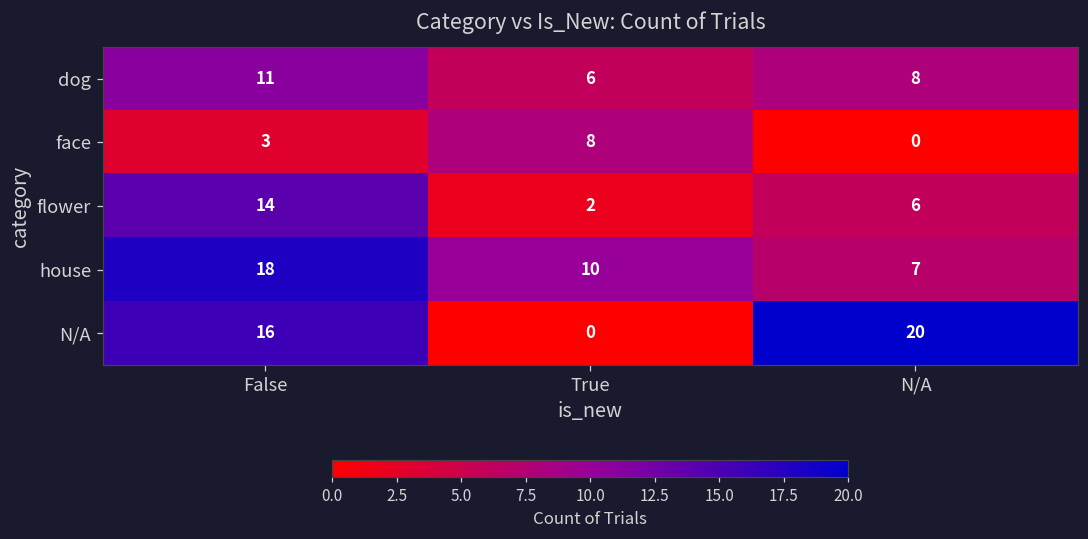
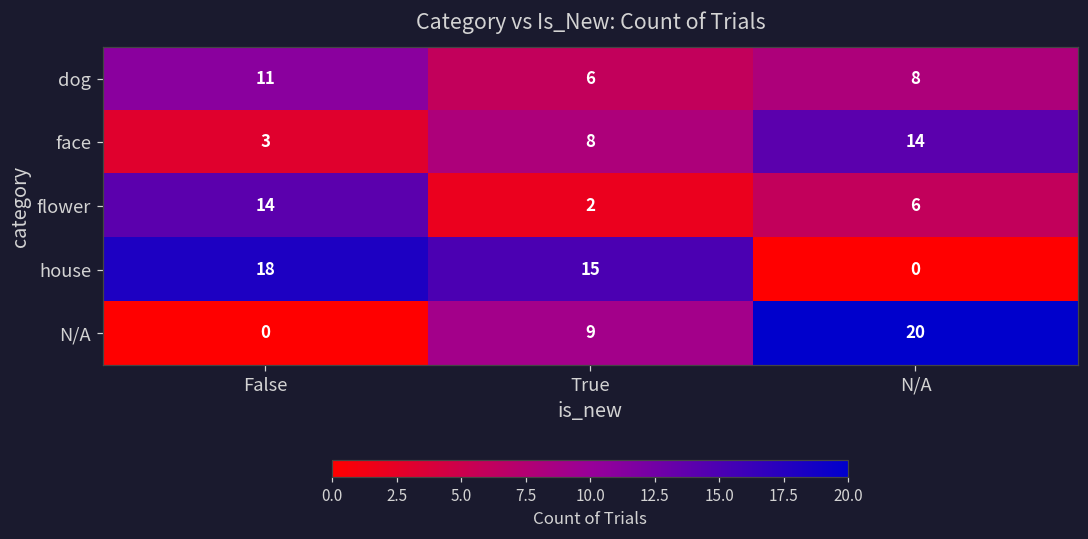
face, N/A: 0 -> 14
house, True: 10 -> 15
house, N/A: 7 -> 0
N/A, False: 16 -> 0
N/A, True: 0 -> 9
